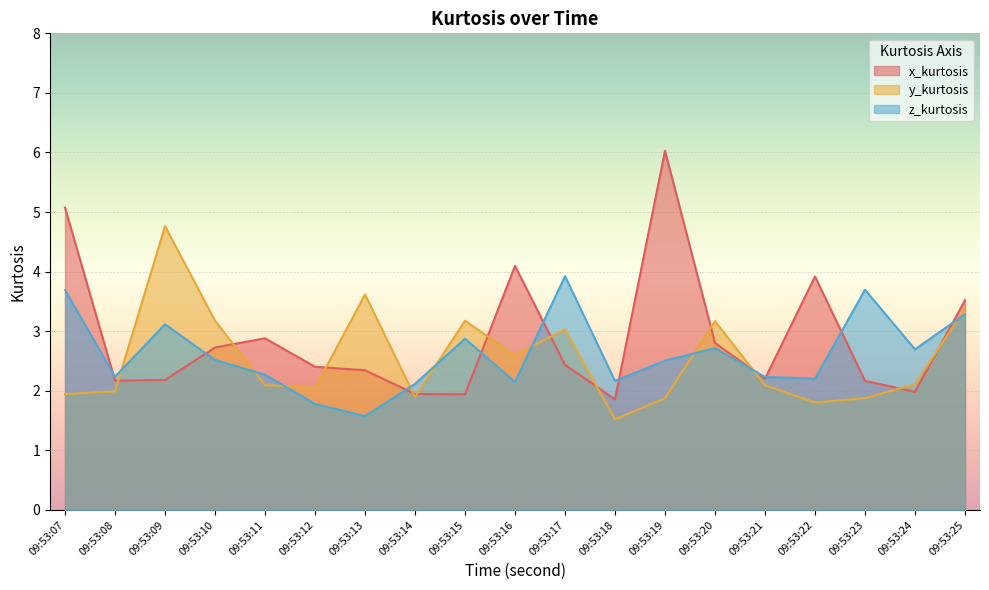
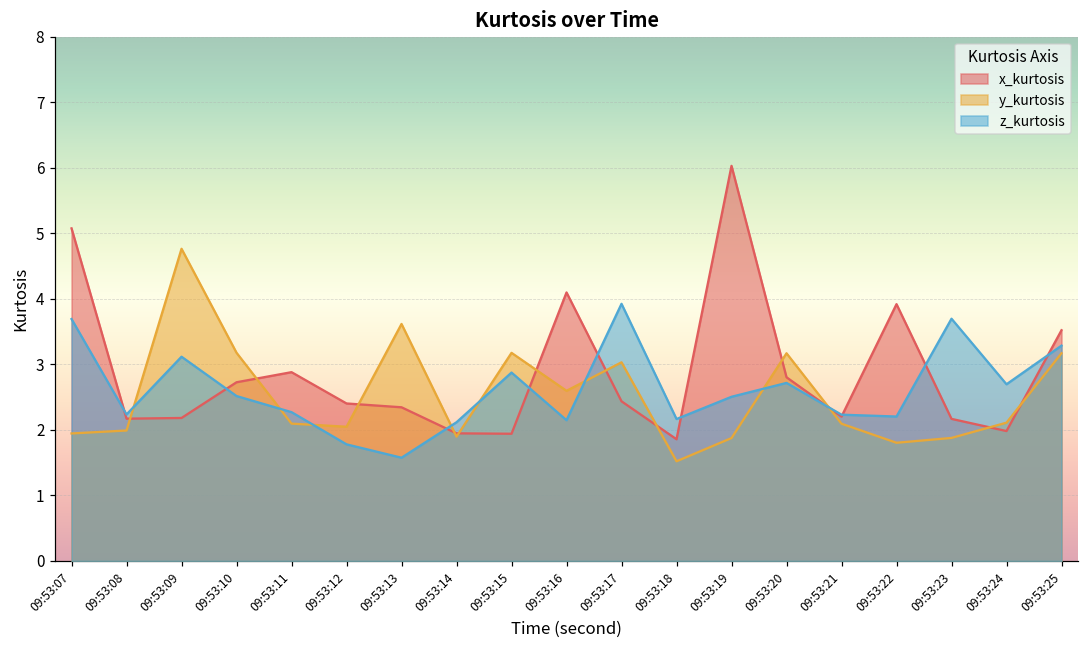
y_kurtosis, 09:53:25: 3.4 -> 3.2
